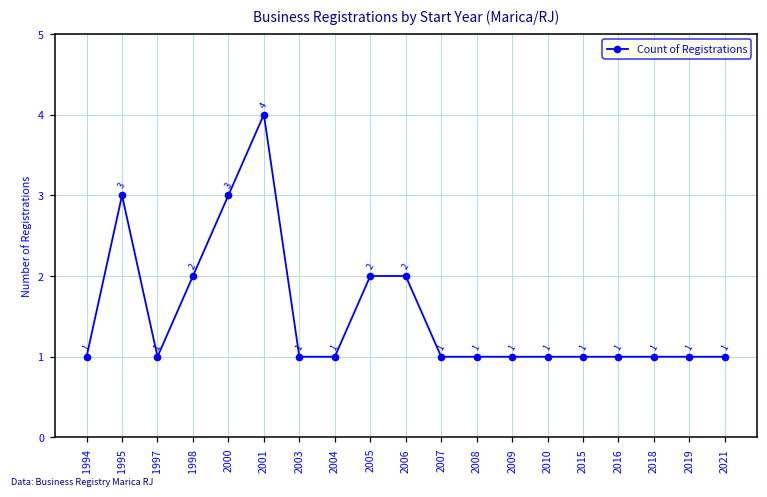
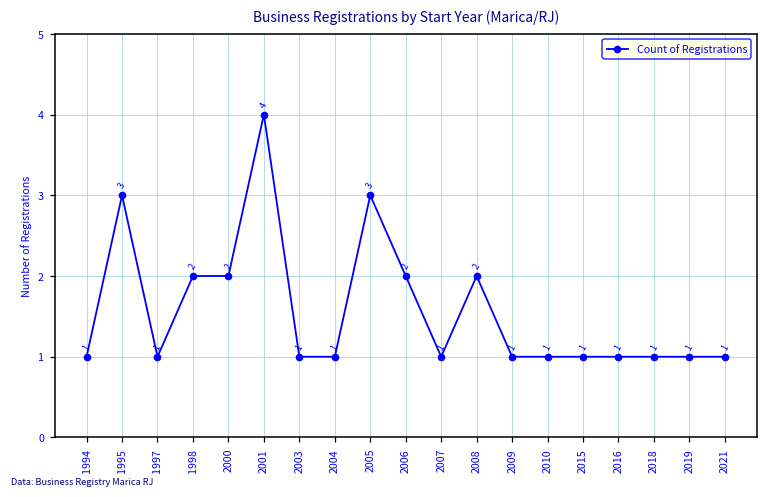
2000: 3 -> 2
2005: 2 -> 3
2008: 1 -> 2
